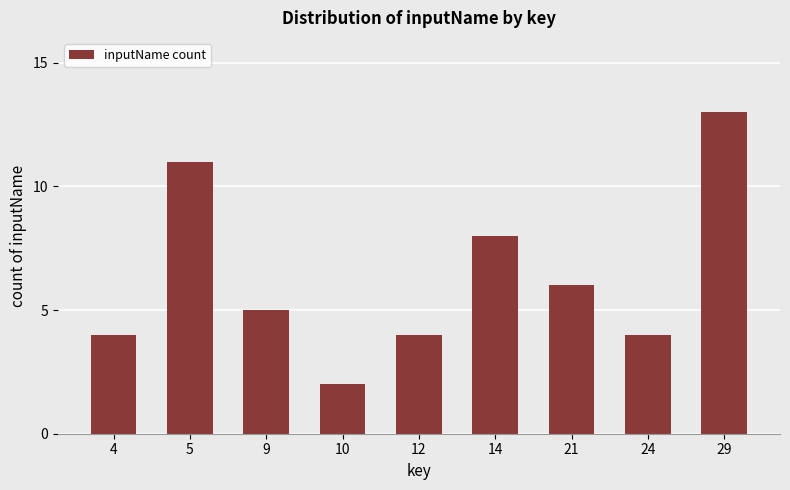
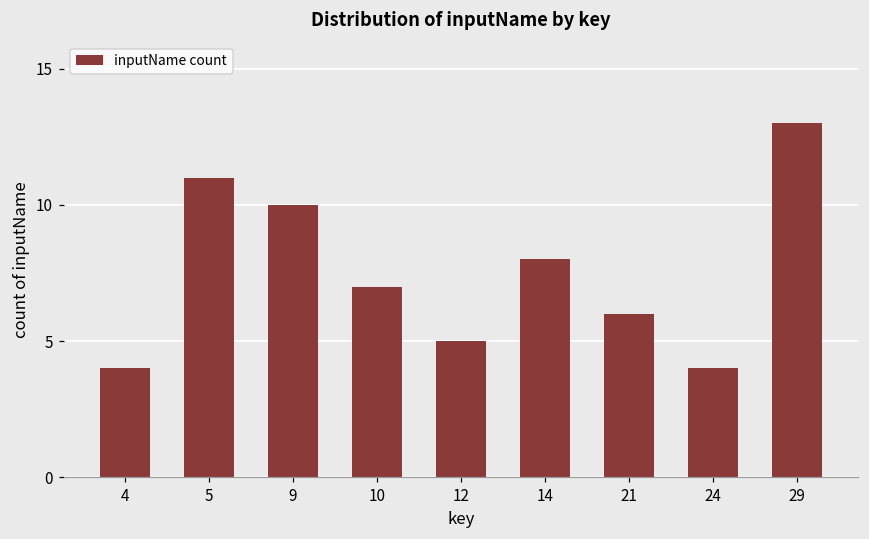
9: 5 -> 10
10: 2 -> 7
12: 4 -> 5
